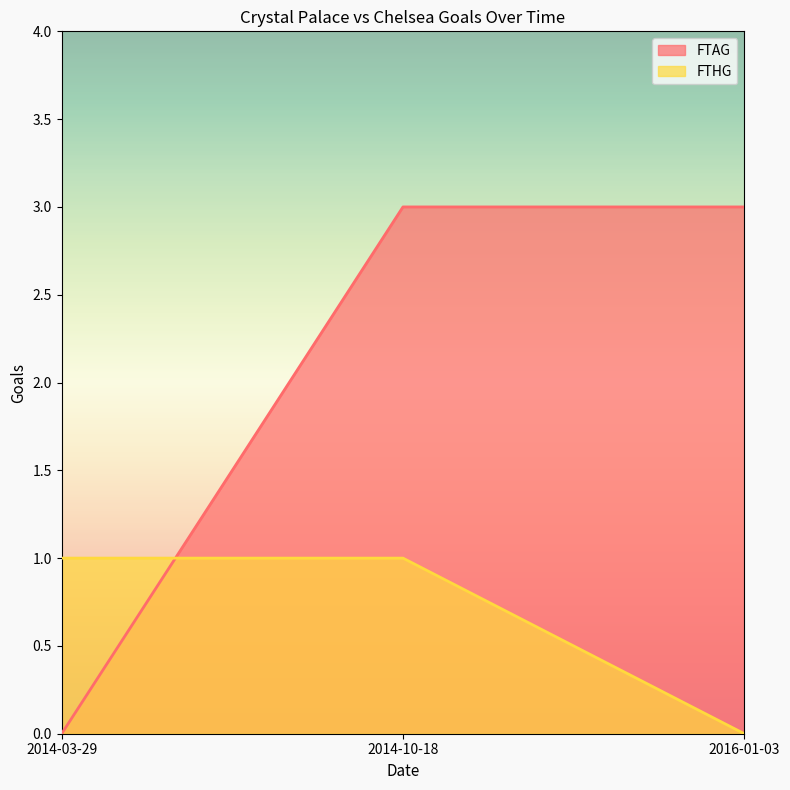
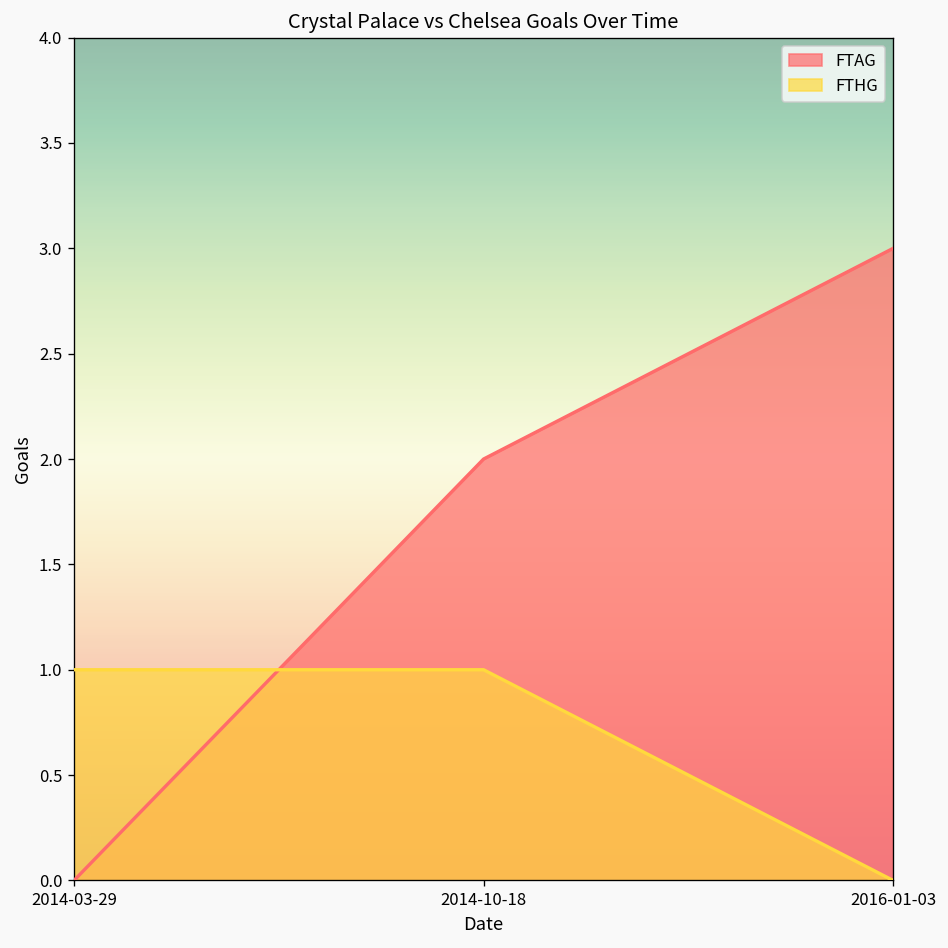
FTAG, 2014-10-18: 3 -> 2
